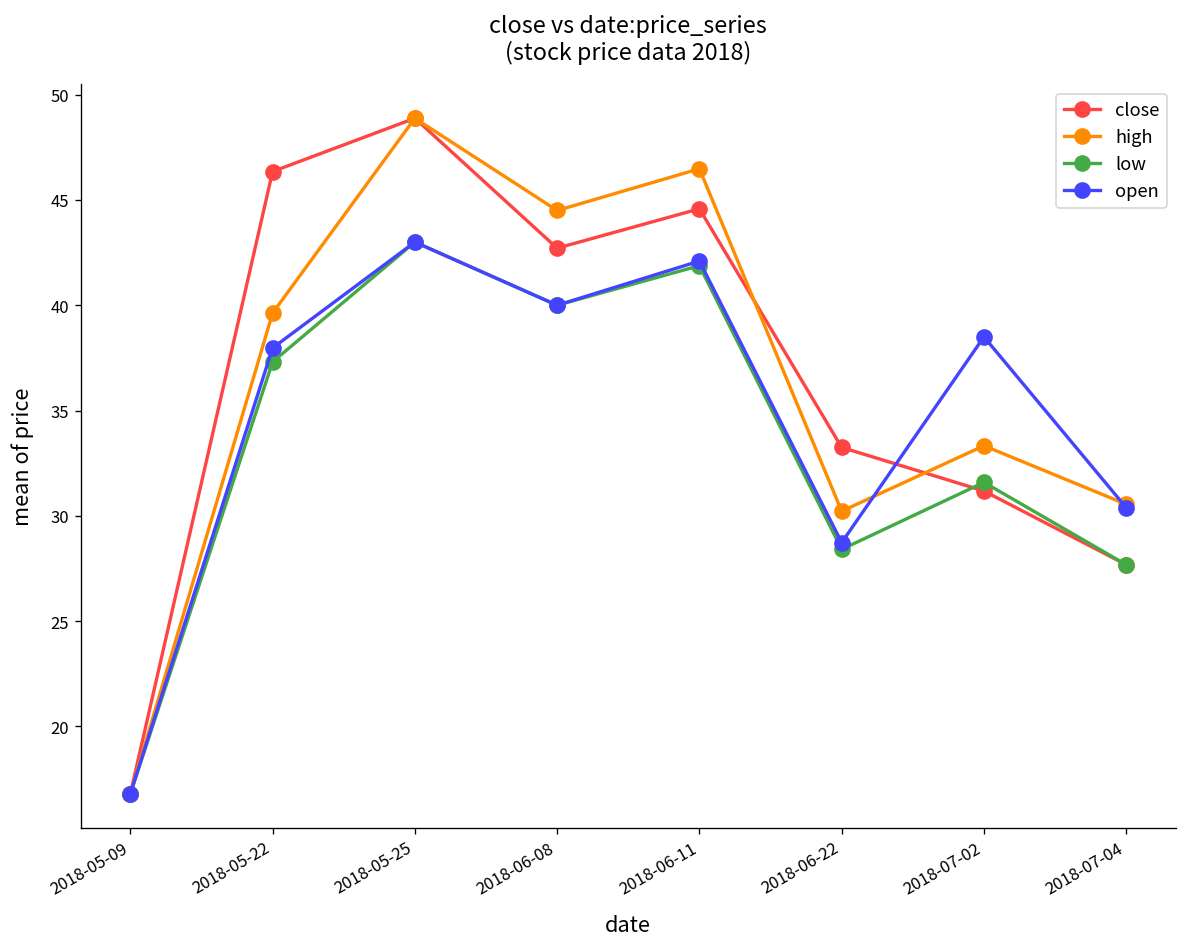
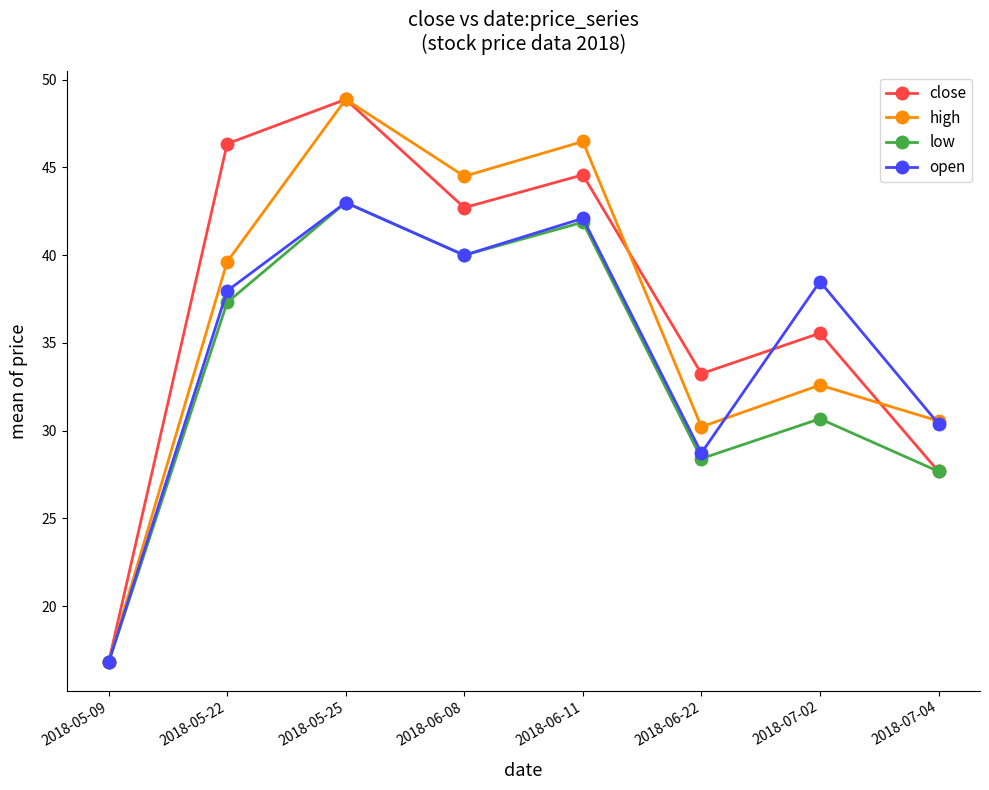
close, 2018-07-02: 31.2 -> 35.6
high, 2018-07-02: 33.3 -> 32.6
low, 2018-07-02: 31.6 -> 30.7
